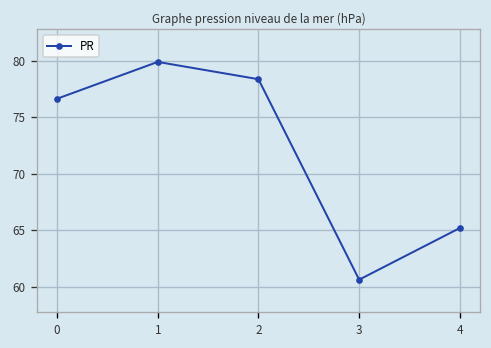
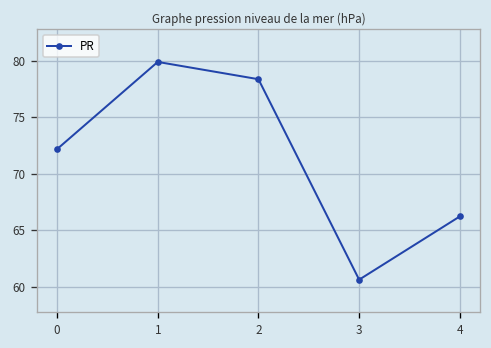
0: 77 -> 72
4: 65 -> 66
